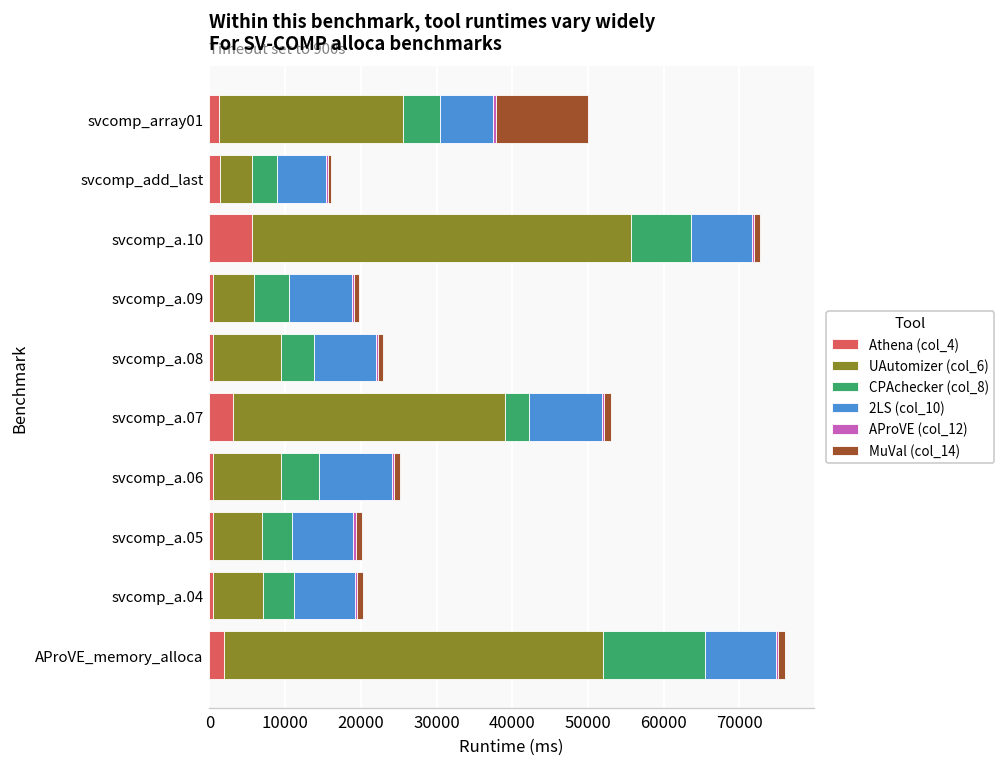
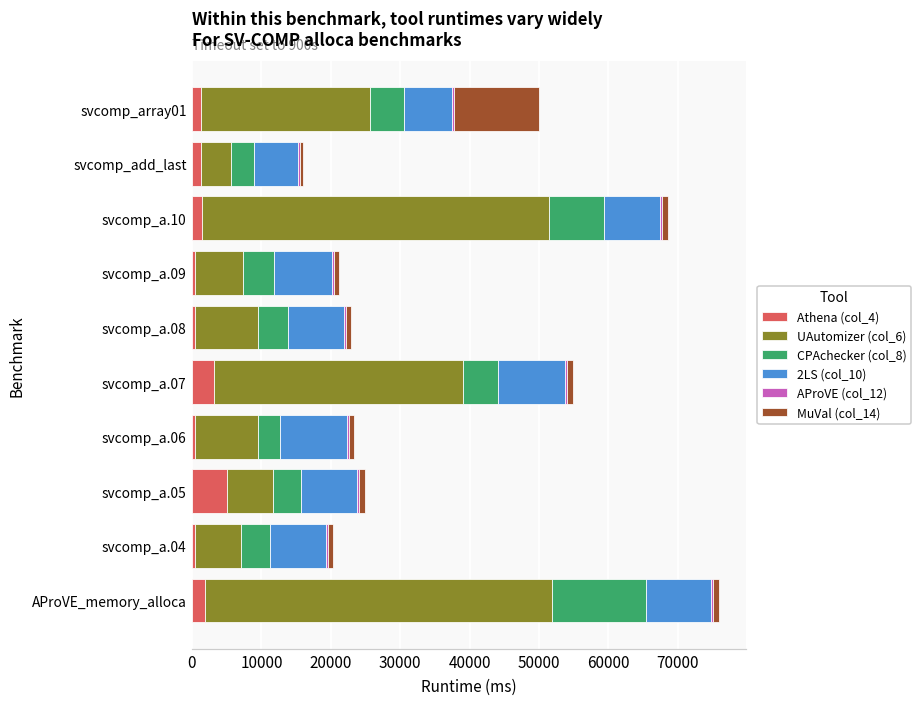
Athena (col_4), svcomp_a.10: 6000 -> 1000
UAutomizer (col_6), svcomp_a.09: 6000 -> 7000
CPAchecker (col_8), svcomp_a.07: 3000 -> 5000
CPAchecker (col_8), svcomp_a.06: 5000 -> 3000
Athena (col_4), svcomp_a.05: 0 -> 5000
